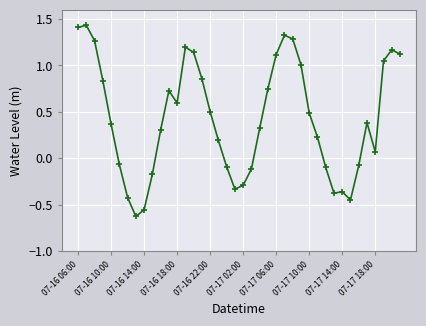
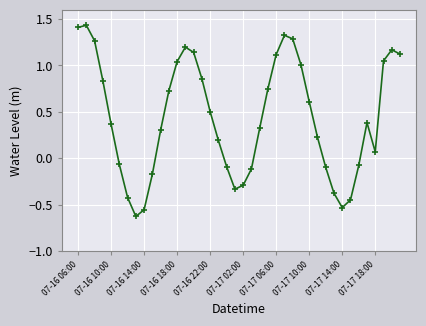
07-16 18:00: 0.6 -> 1.0
07-17 10:00: 0.5 -> 0.6
07-17 14:00: -0.4 -> -0.5
